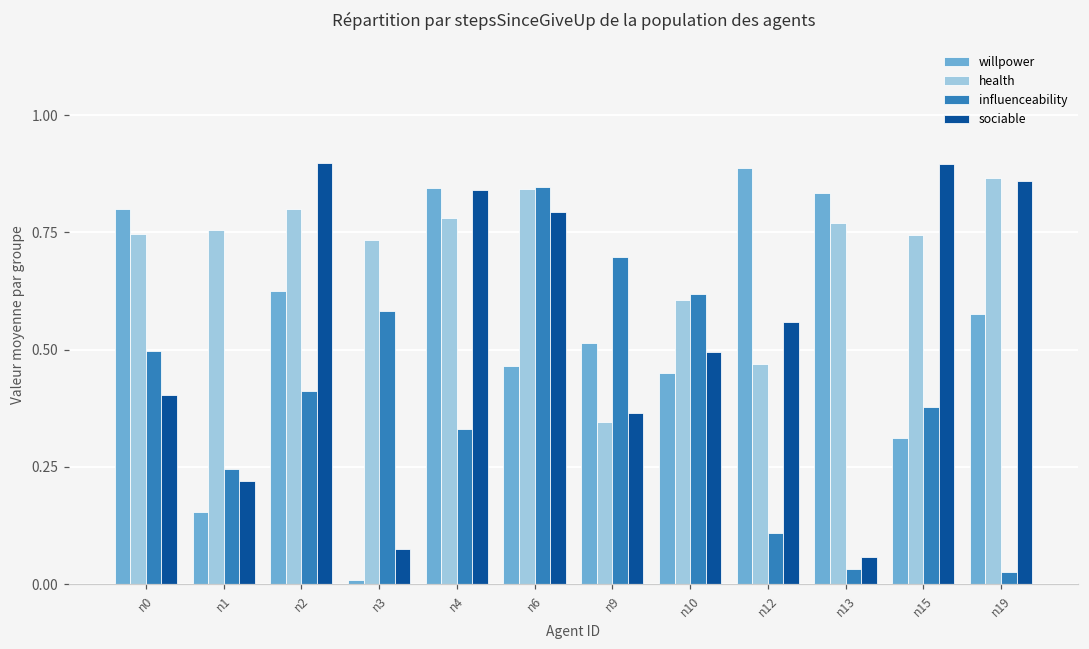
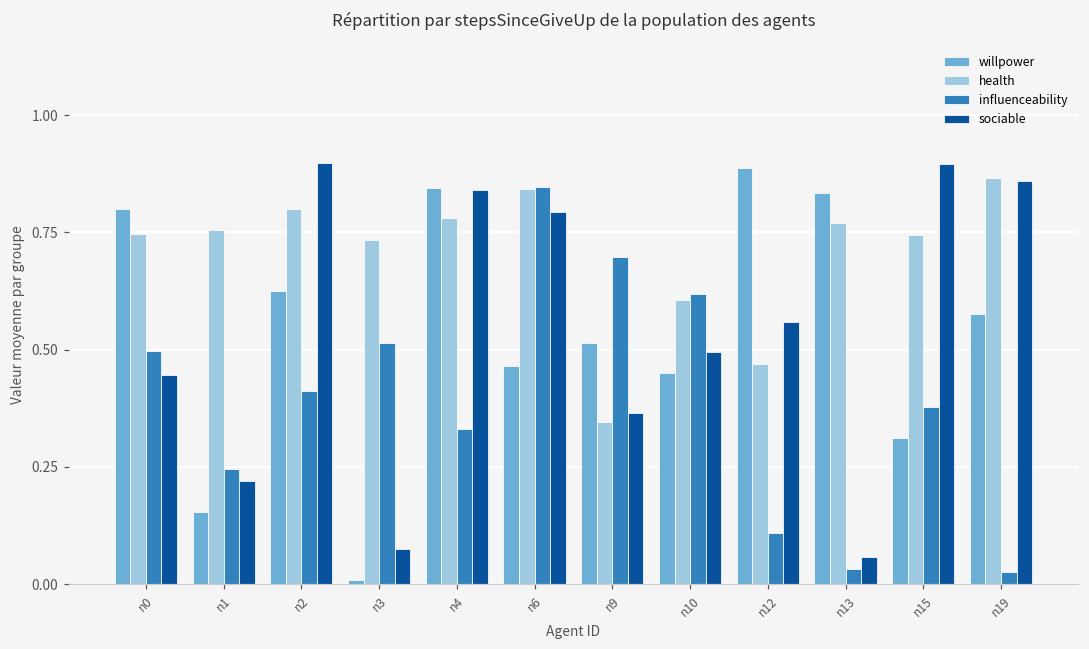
sociable, n0: 0.40 -> 0.45
influenceability, n3: 0.58 -> 0.51
